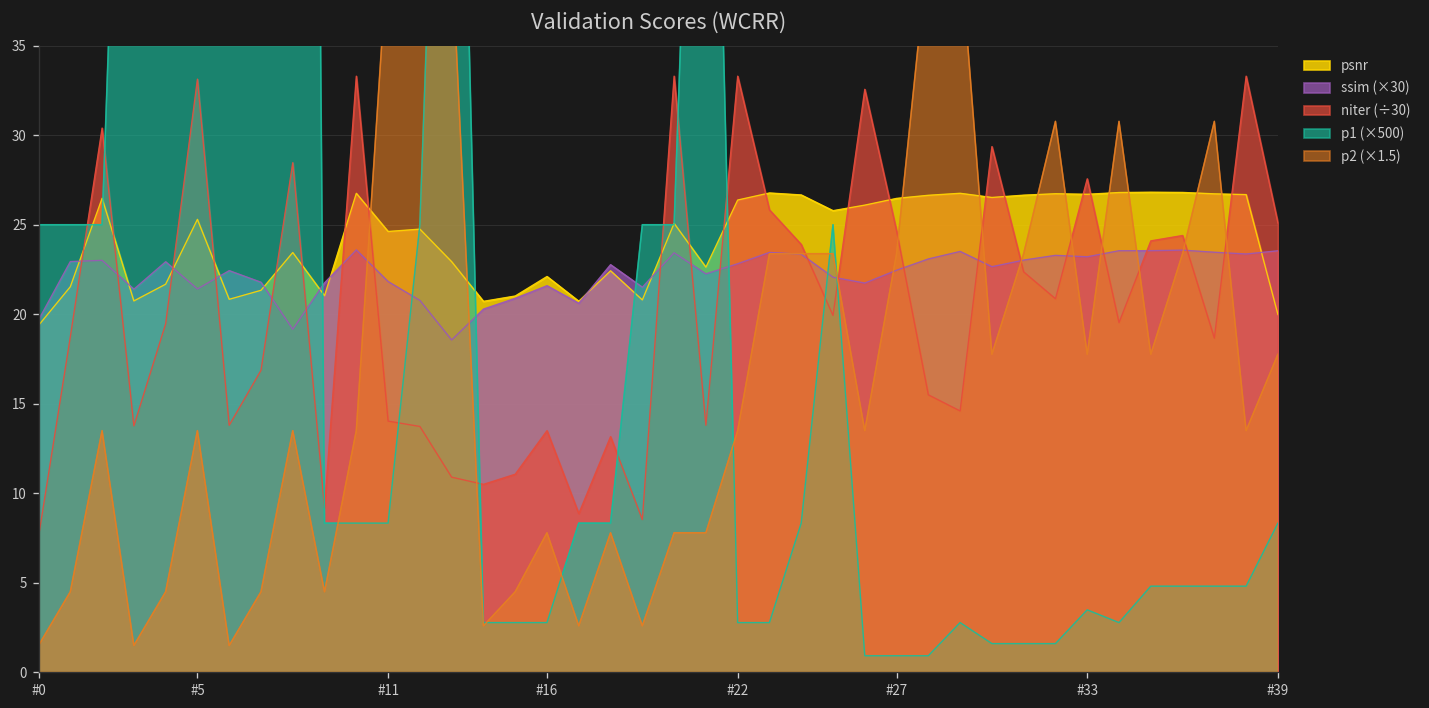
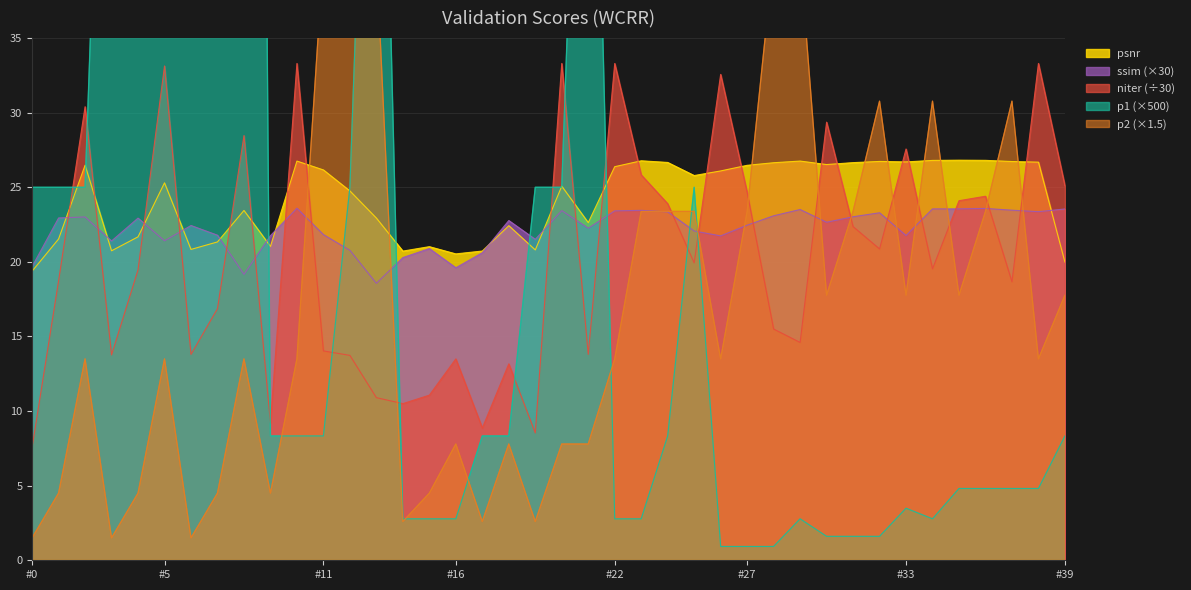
psnr, #11: 24.6 -> 26.2
psnr, #16: 22.1 -> 20.5
ssim (×30), #16: 21.6 -> 19.6
ssim (×30), #22: 22.8 -> 23.4
ssim (×30), #33: 23.2 -> 21.8
